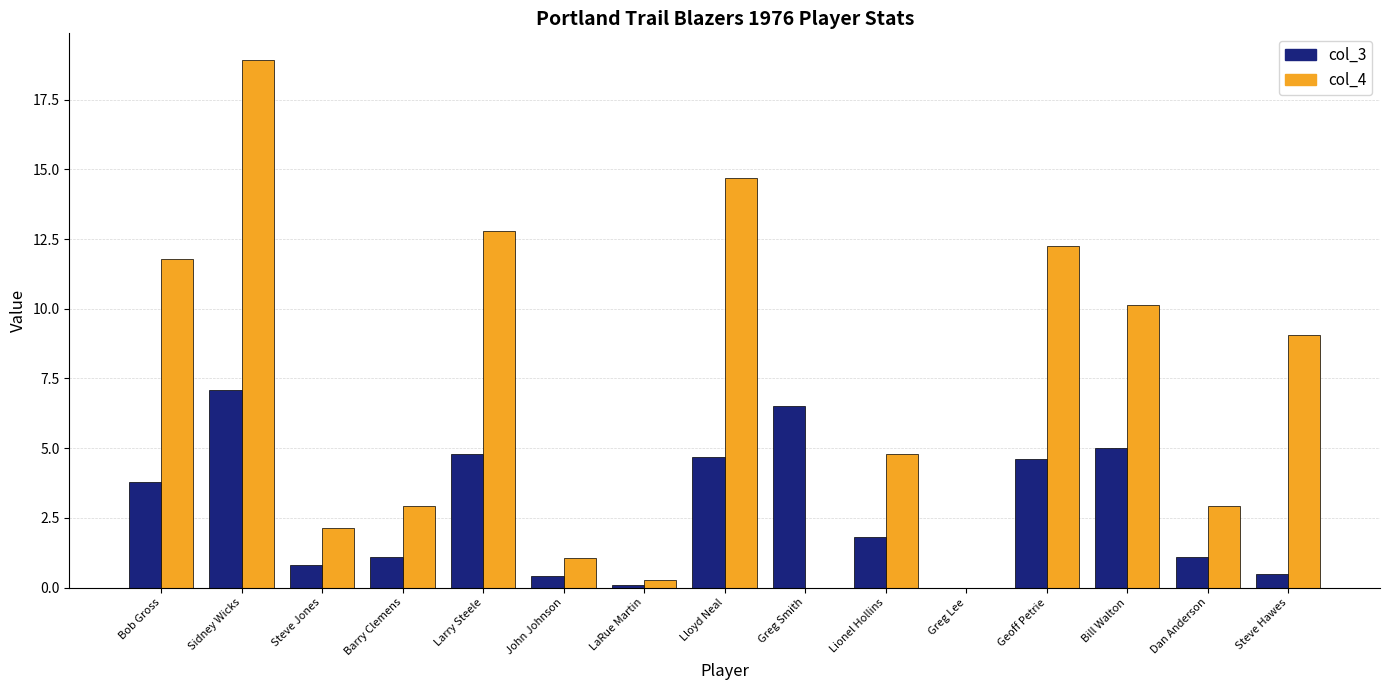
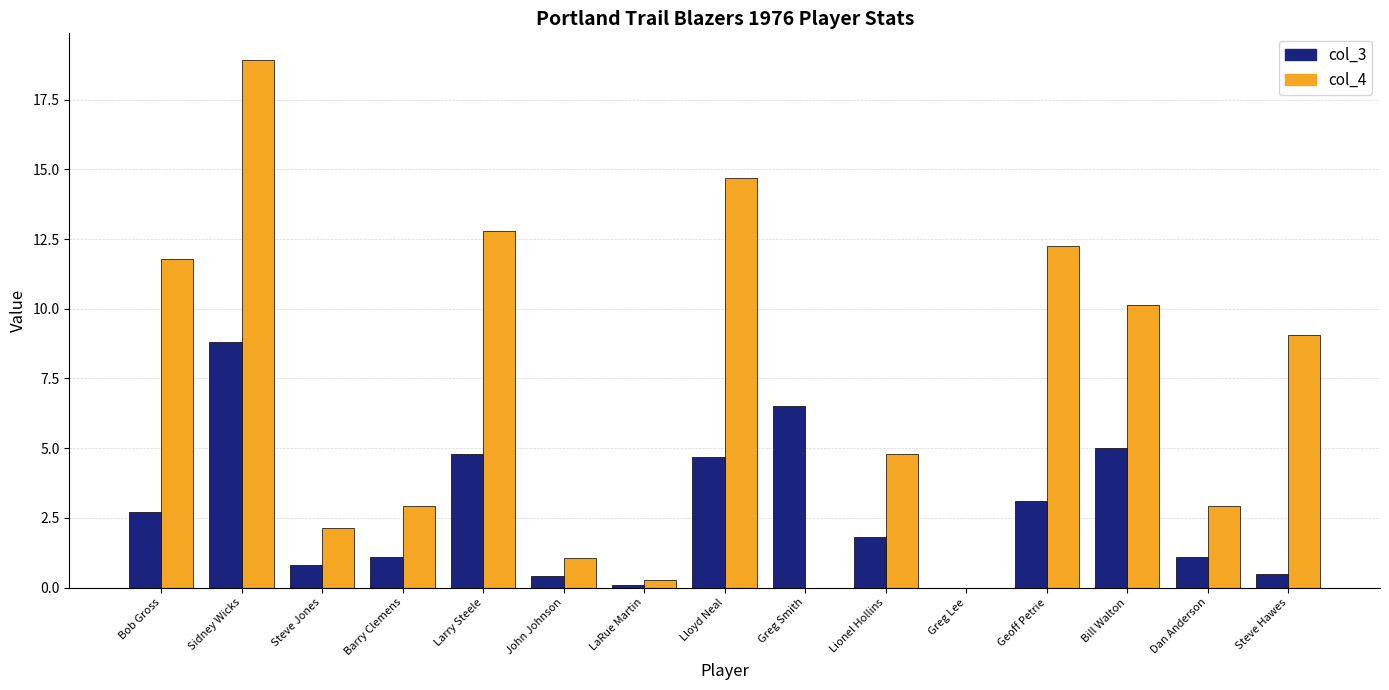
col_3, Bob Gross: 3.8 -> 2.7
col_3, Sidney Wicks: 7.1 -> 8.8
col_3, Geoff Petrie: 4.6 -> 3.1
